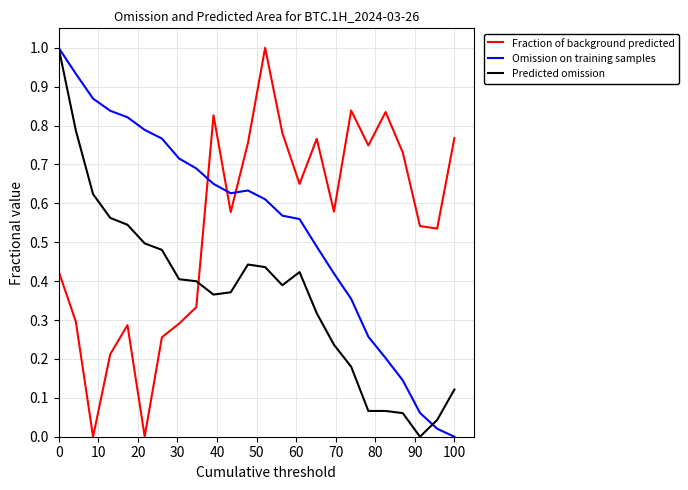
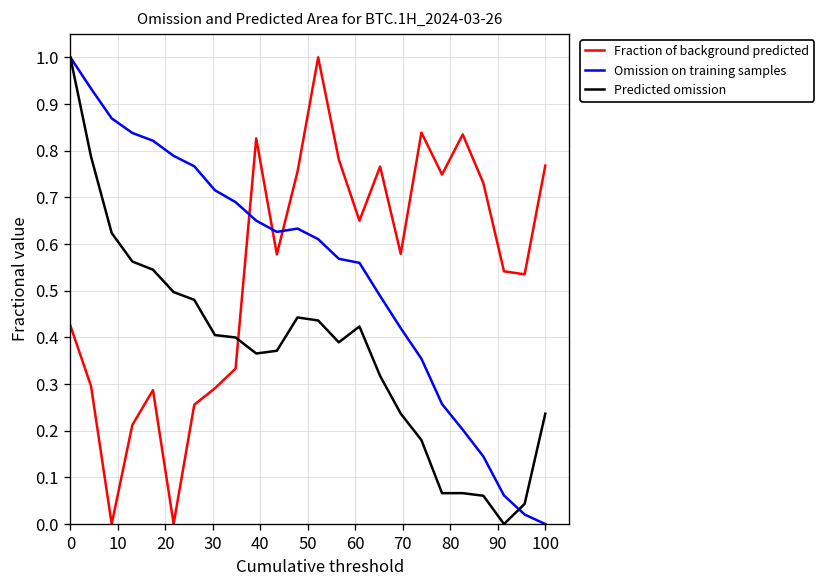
Predicted omission, 100: 0.12 -> 0.24
